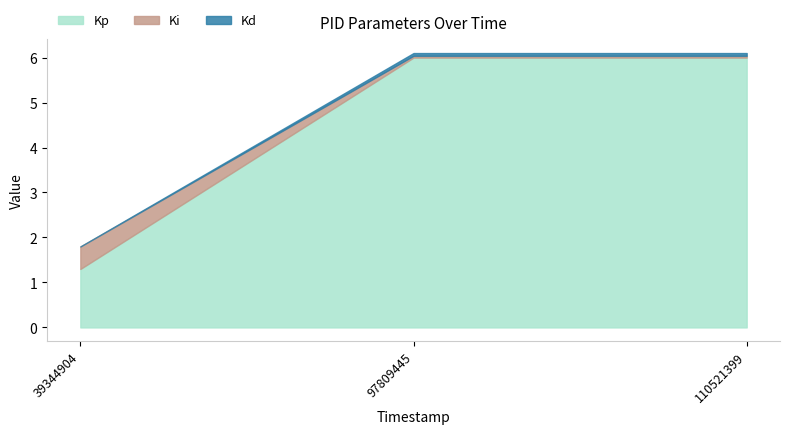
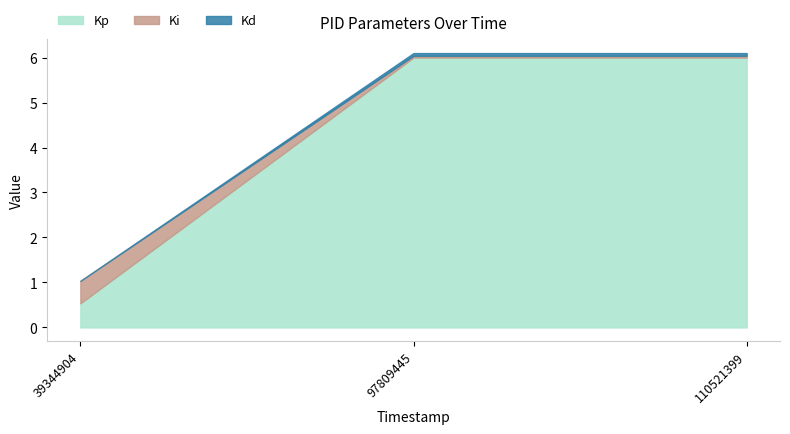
Kp, 39344904: 1.3 -> 0.5
